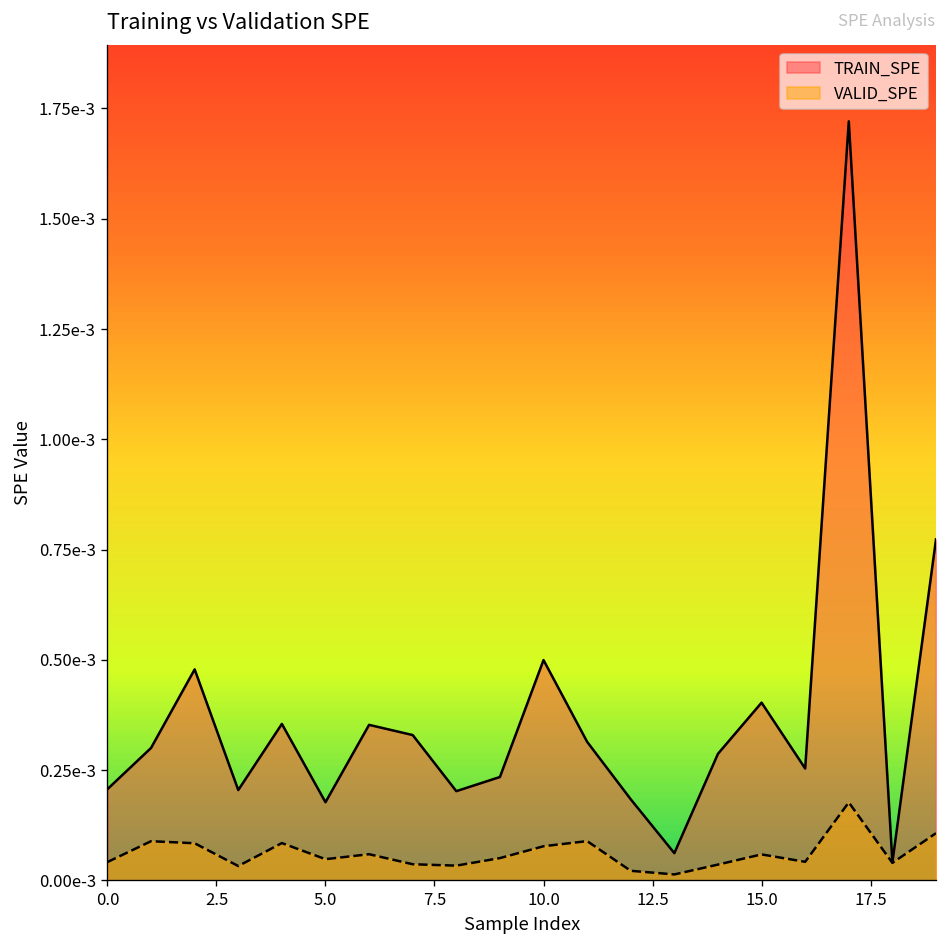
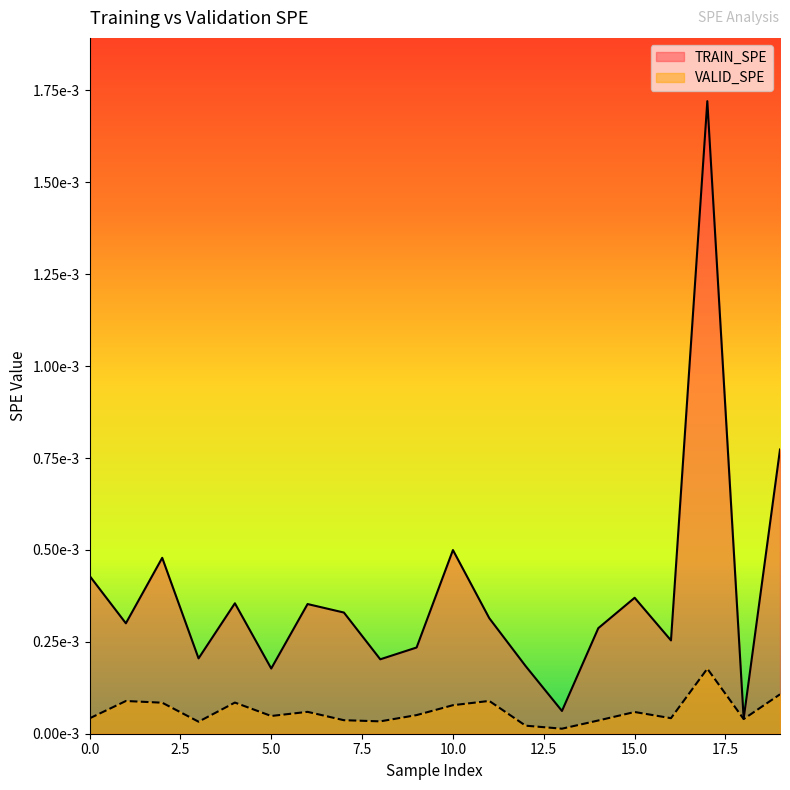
TRAIN_SPE, 0.0: 0.00021 -> 0.00043
TRAIN_SPE, 15.0: 0.00040 -> 0.00037
